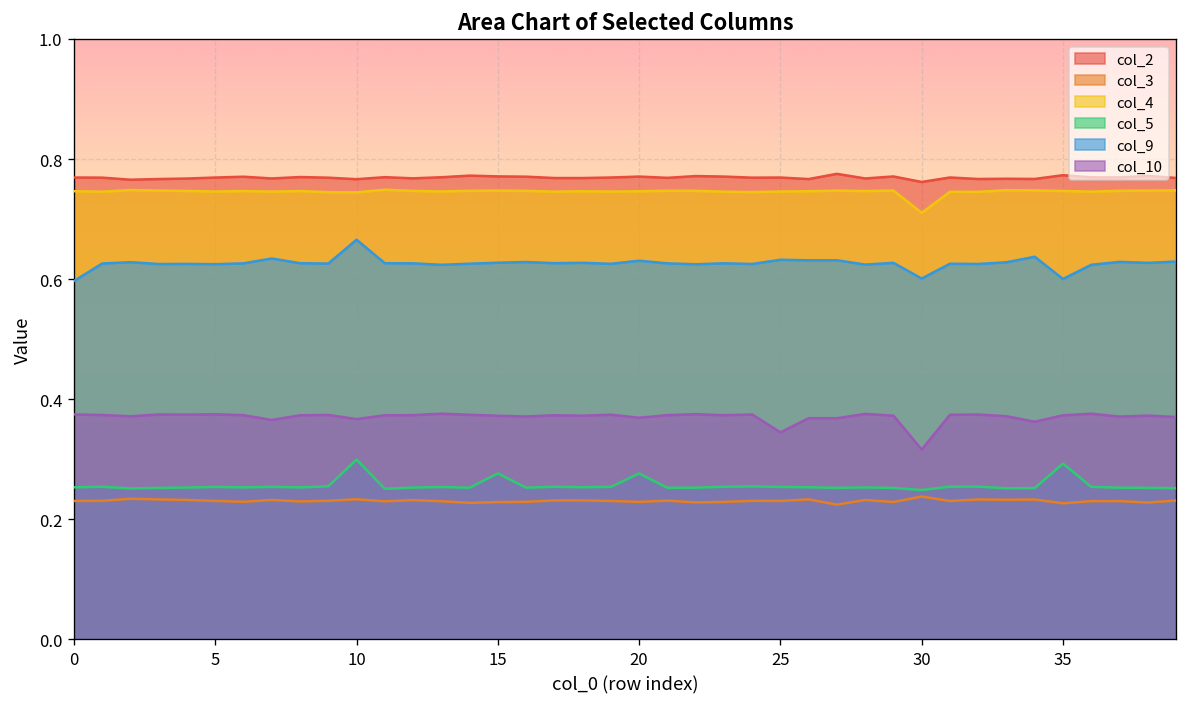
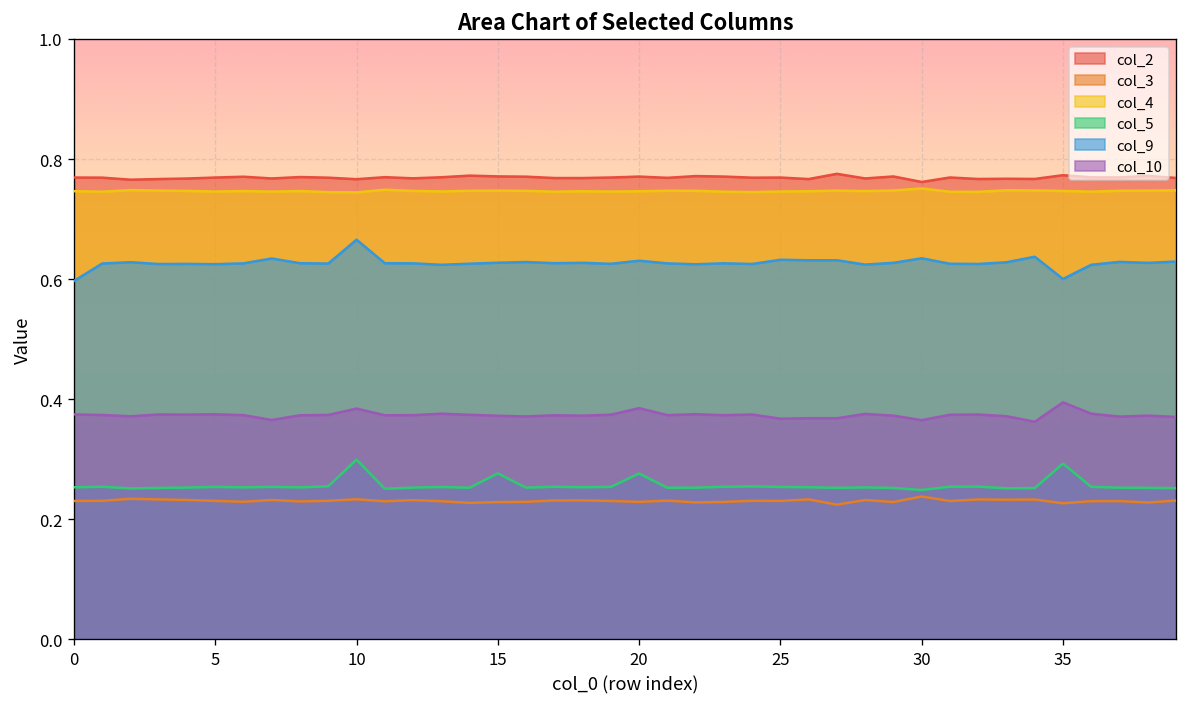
col_10, 10: 0.37 -> 0.38
col_10, 20: 0.37 -> 0.39
col_10, 25: 0.34 -> 0.37
col_4, 30: 0.71 -> 0.75
col_9, 30: 0.60 -> 0.63
col_10, 30: 0.32 -> 0.37
col_10, 35: 0.37 -> 0.39
